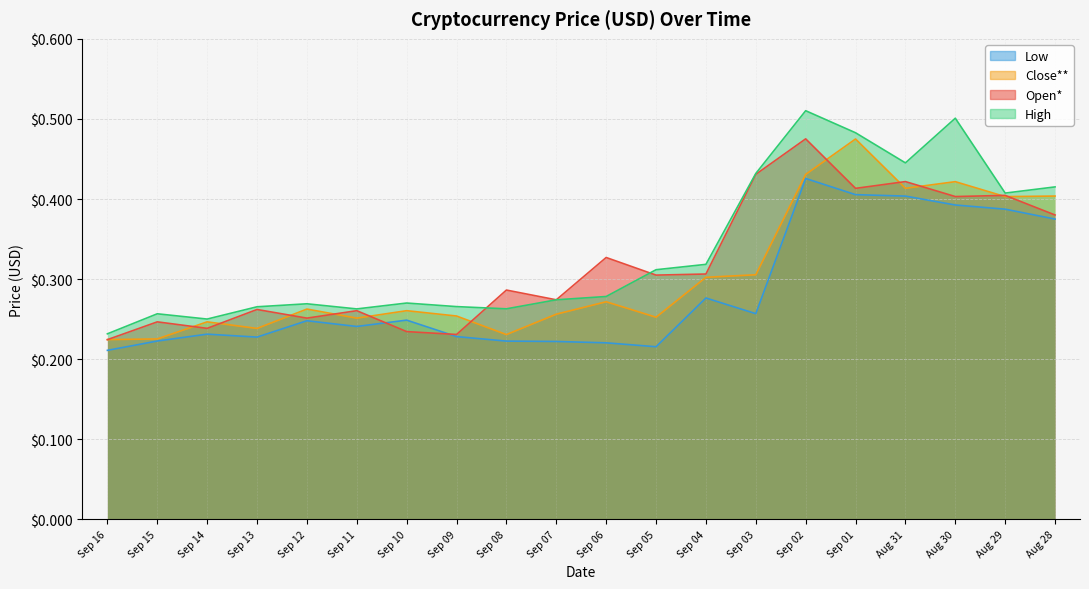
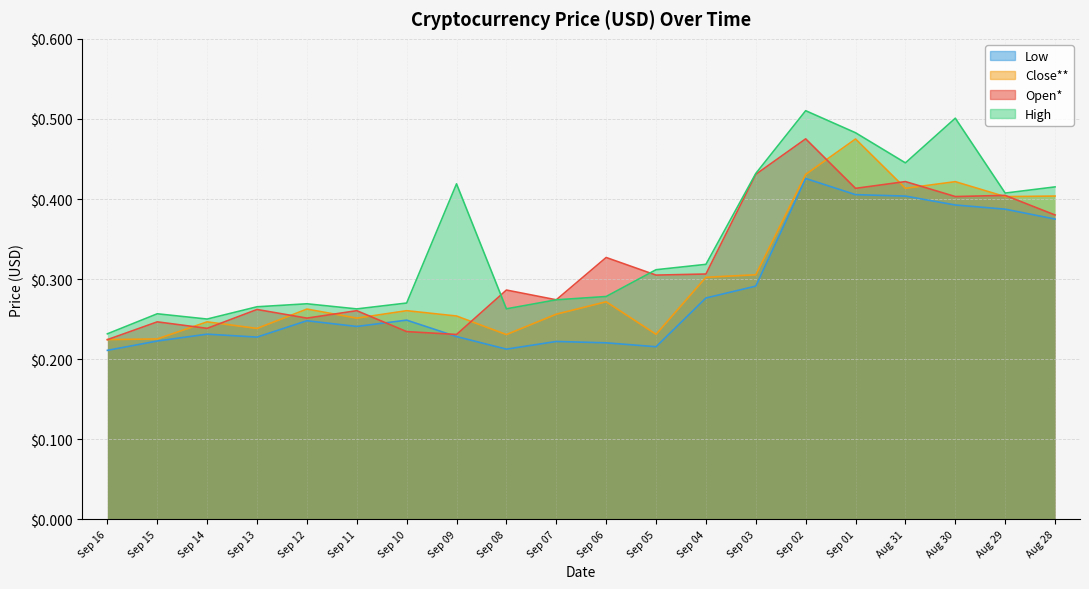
High, Sep 09: $0.27 -> $0.42
Low, Sep 08: $0.22 -> $0.21
Close**, Sep 05: $0.25 -> $0.23
Low, Sep 03: $0.26 -> $0.29
